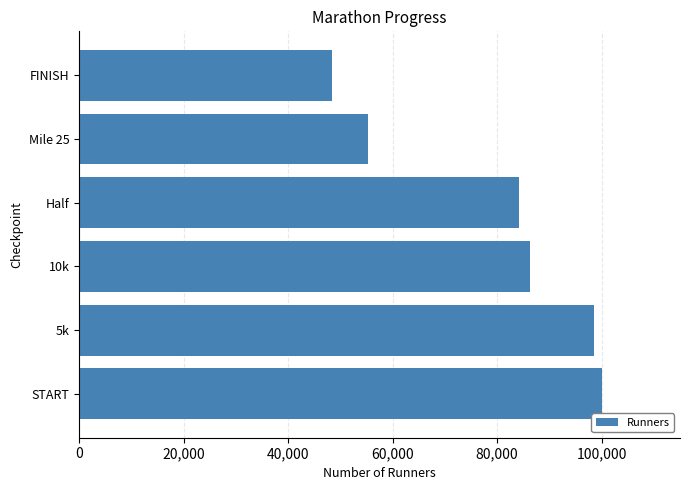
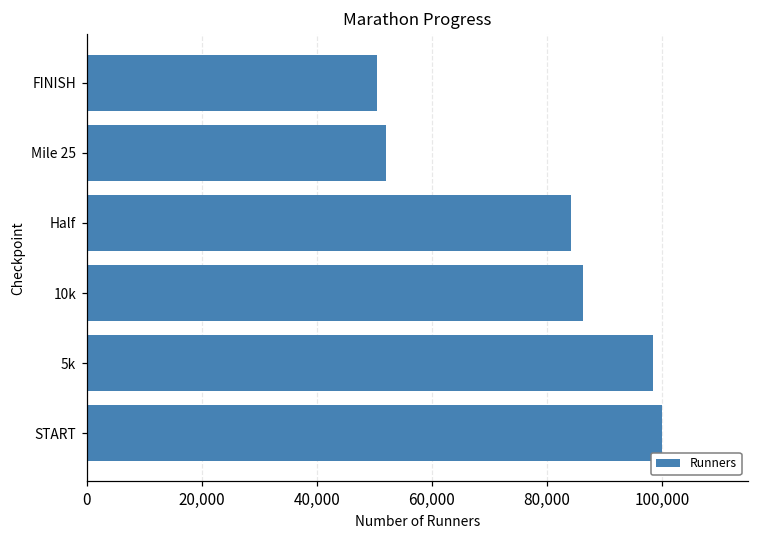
FINISH: 48,000 -> 50,000
Mile 25: 55,000 -> 52,000
